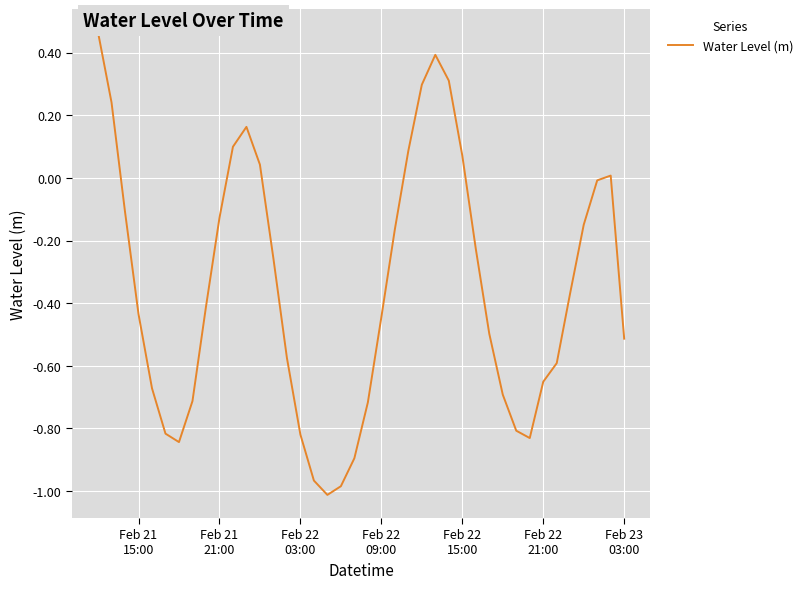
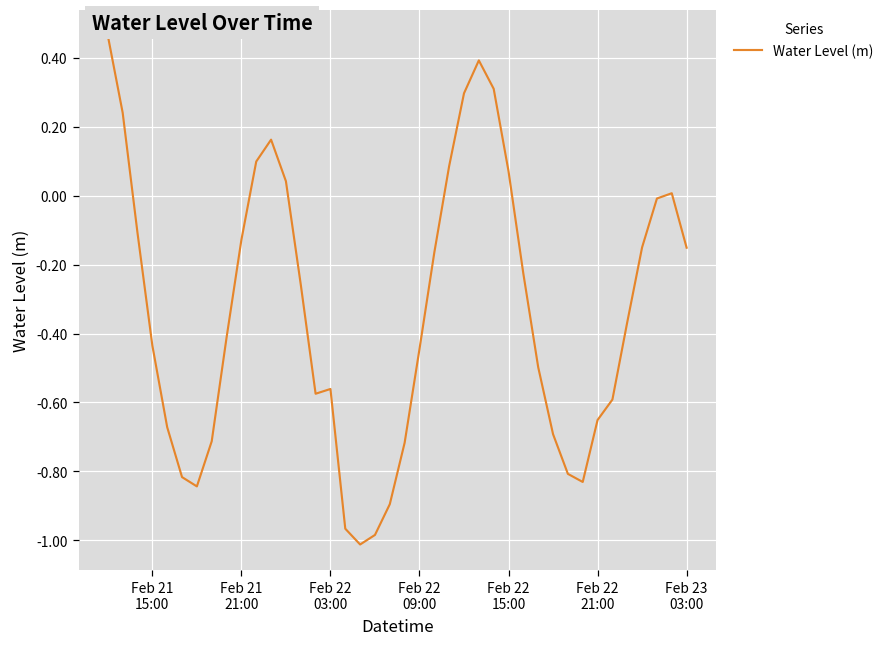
Feb 22 03:00: -0.82 -> -0.56
Feb 23 03:00: -0.51 -> -0.15
